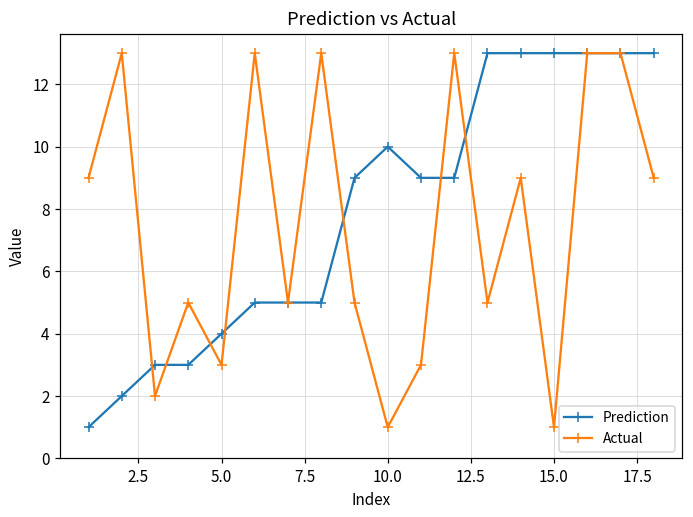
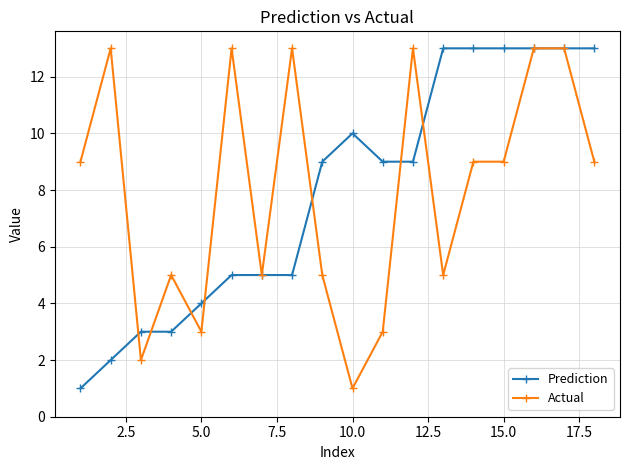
Actual, 15.0: 1 -> 9
